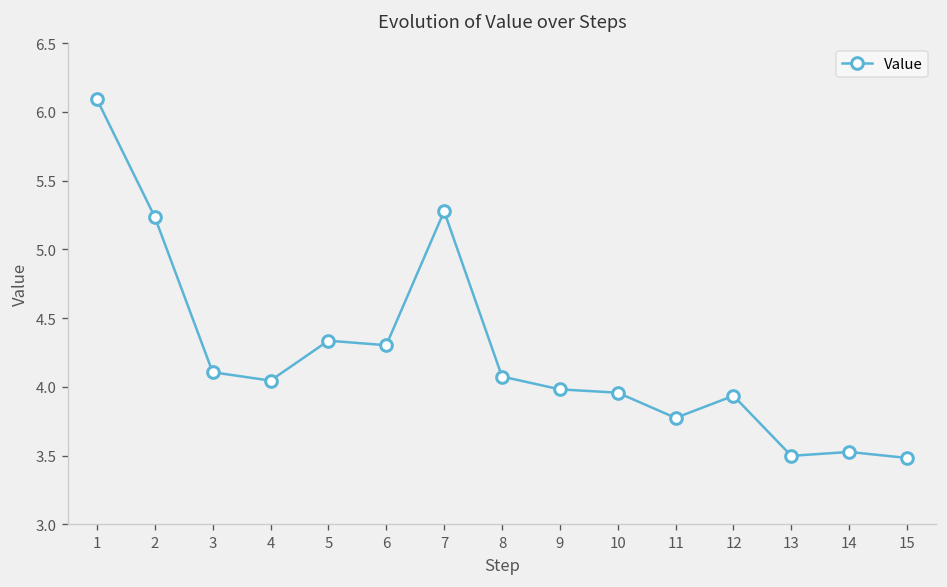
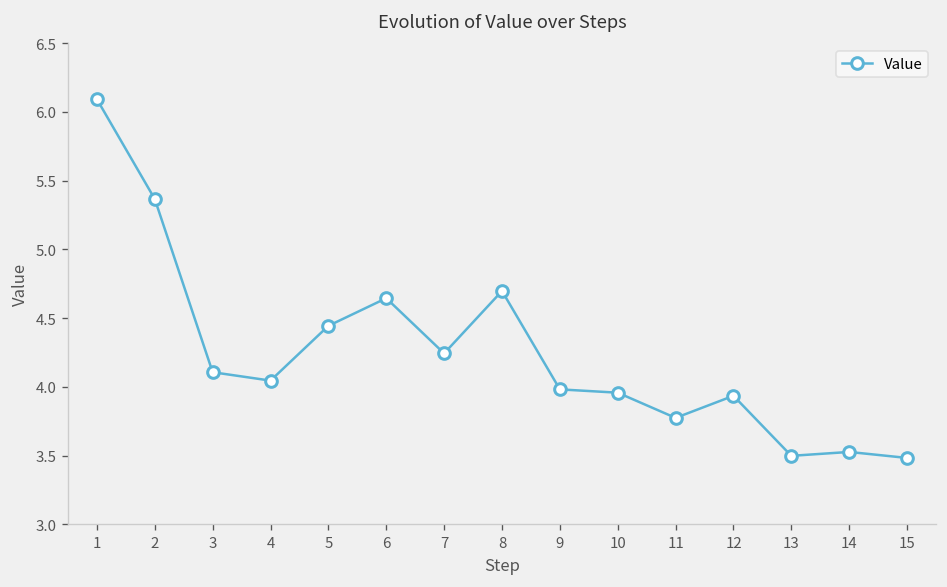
2: 5.24 -> 5.37
5: 4.34 -> 4.44
6: 4.30 -> 4.64
7: 5.28 -> 4.24
8: 4.08 -> 4.70
